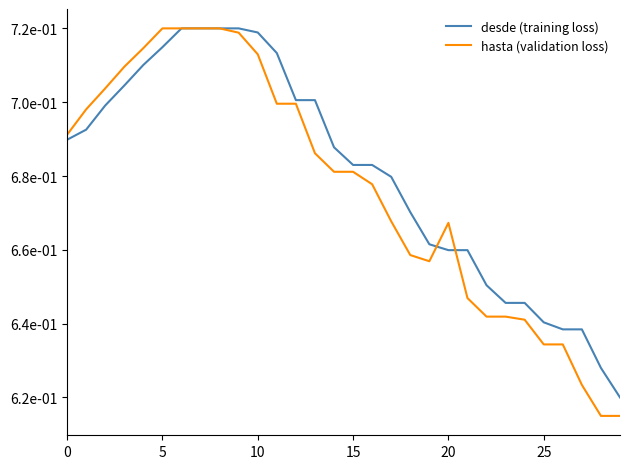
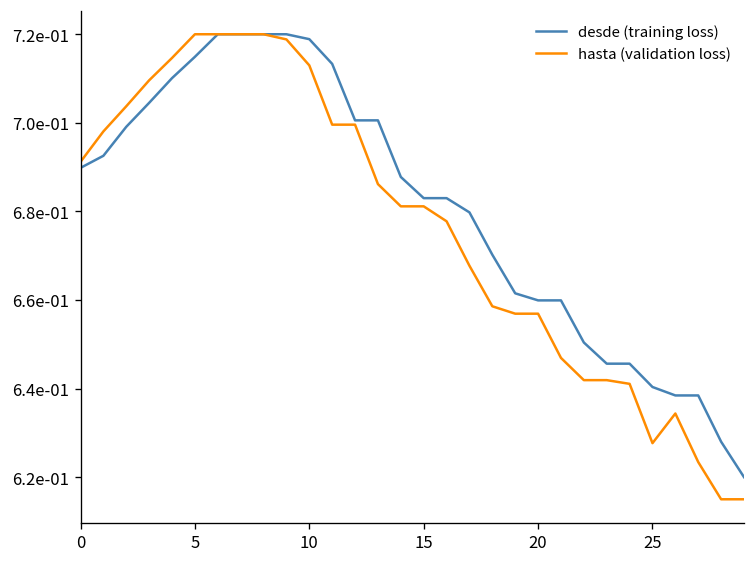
hasta (validation loss), 20: 0.667 -> 0.657
hasta (validation loss), 25: 0.634 -> 0.628
